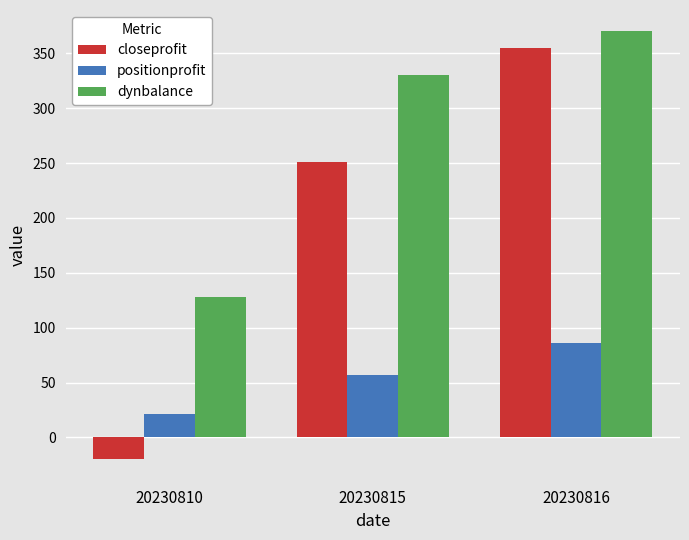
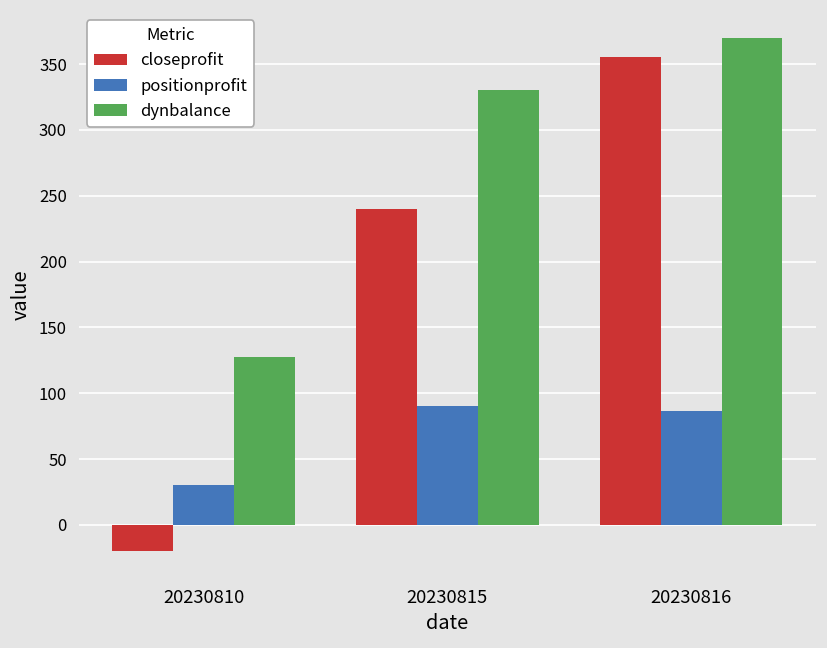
positionprofit, 20230810: 21 -> 30
closeprofit, 20230815: 251 -> 240
positionprofit, 20230815: 57 -> 90
